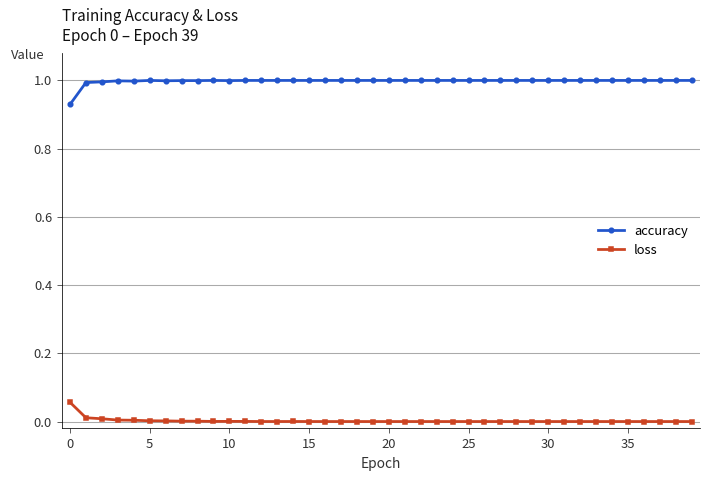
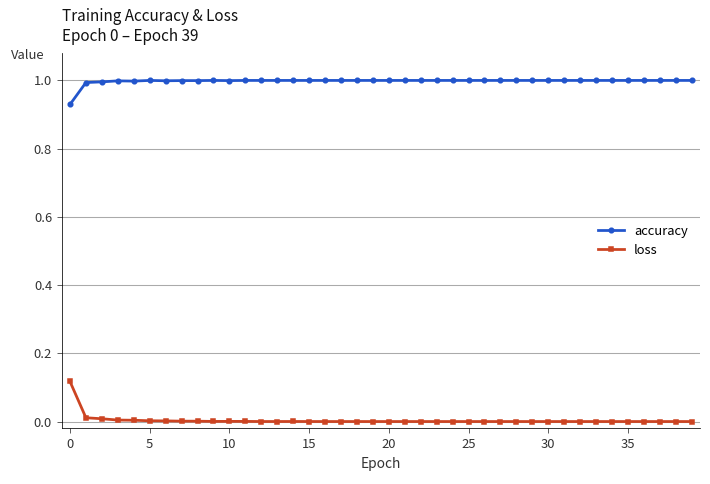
loss, 0: 0.06 -> 0.12
